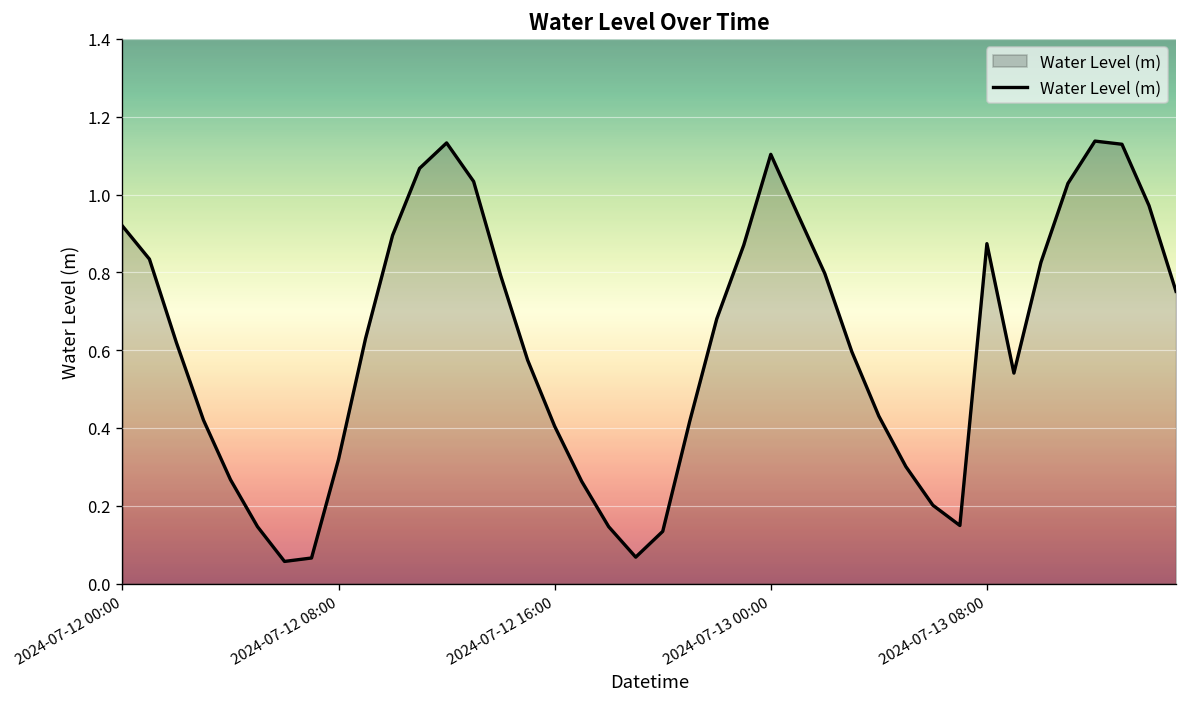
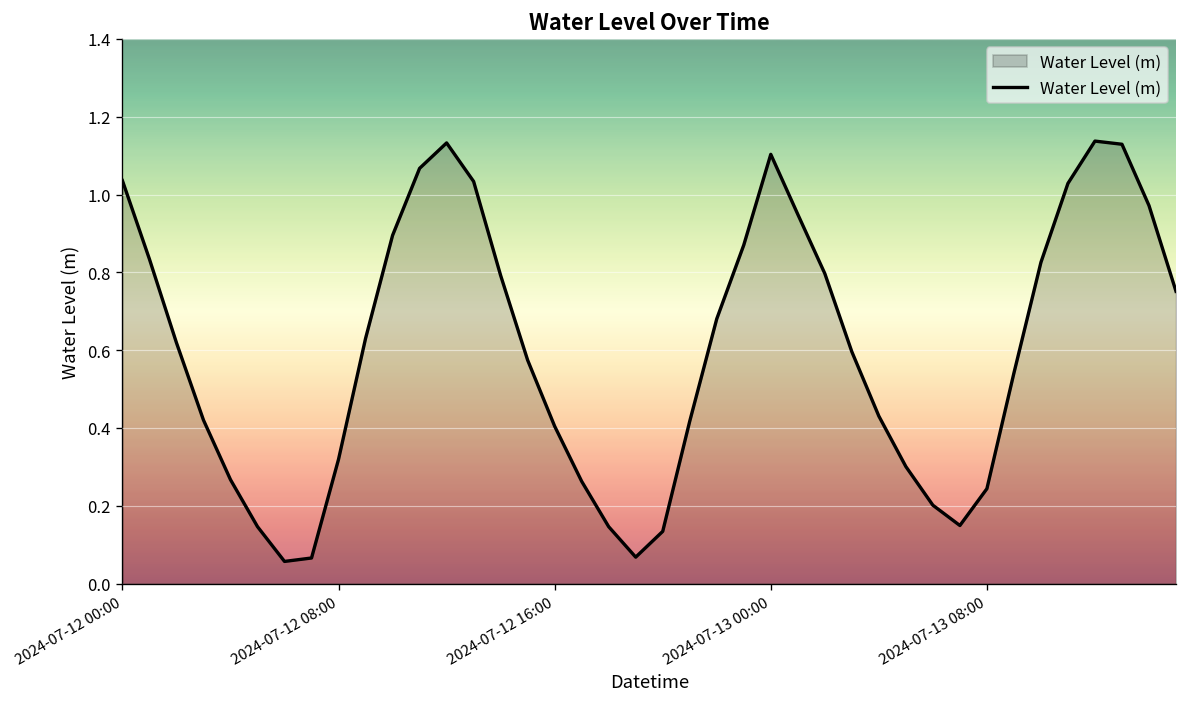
2024-07-12 00:00: 0.92 -> 1.04
2024-07-13 08:00: 0.87 -> 0.24
